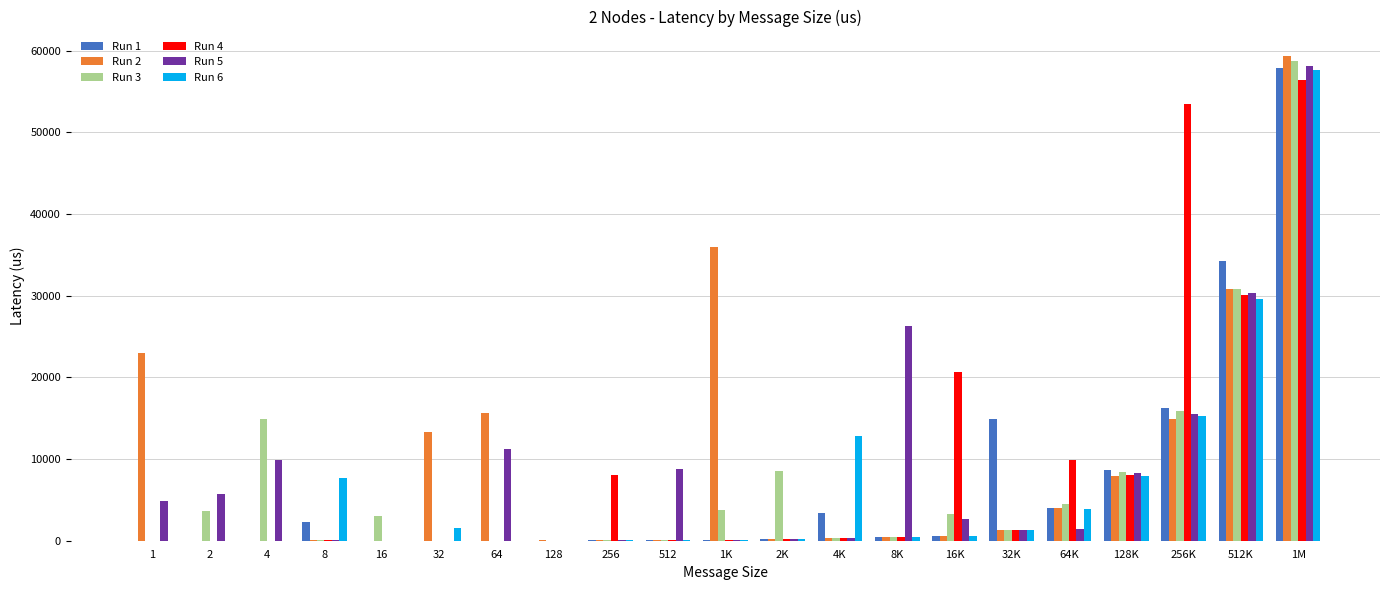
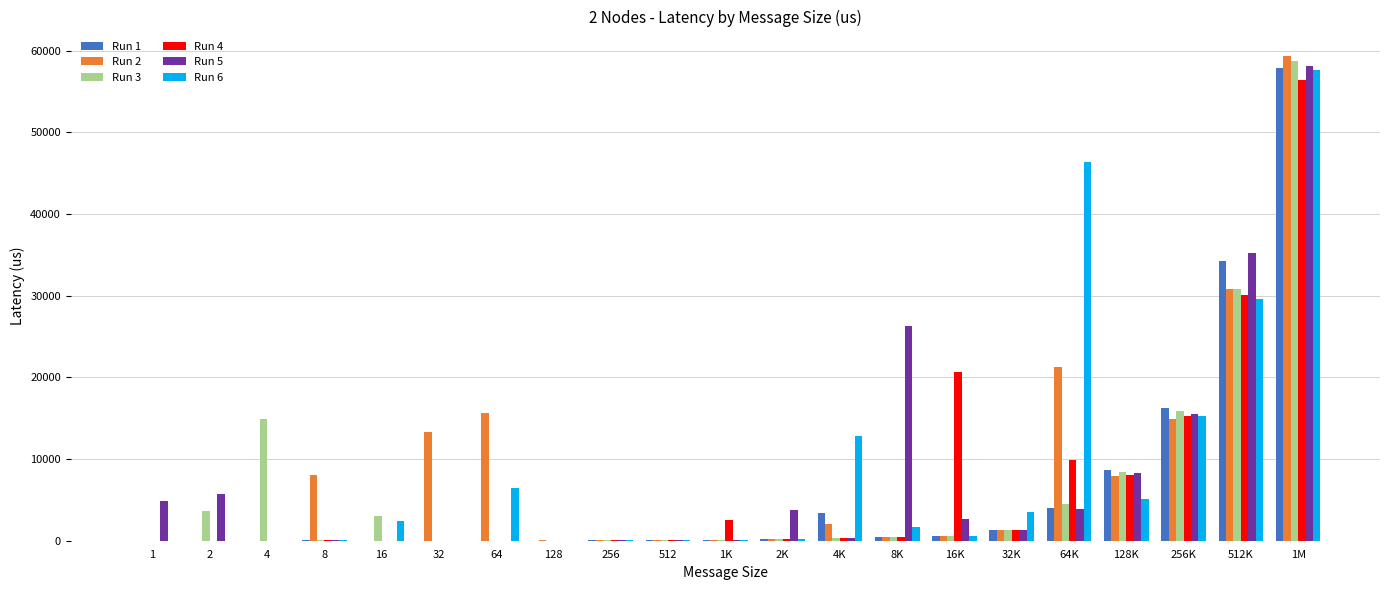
Run 2, 1: 23000 -> 0
Run 5, 4: 10000 -> 0
Run 1, 8: 2000 -> 0
Run 2, 8: 0 -> 8000
Run 6, 8: 8000 -> 0
Run 6, 16: 0 -> 2000
Run 6, 32: 2000 -> 0
Run 5, 64: 11000 -> 0
Run 6, 64: 0 -> 6000
Run 4, 256: 8000 -> 0
Run 5, 512: 9000 -> 0
Run 2, 1K: 36000 -> 0
Run 3, 1K: 4000 -> 0
Run 4, 1K: 0 -> 3000
Run 3, 2K: 8000 -> 0
Run 5, 2K: 0 -> 4000
Run 2, 4K: 0 -> 2000
Run 6, 8K: 0 -> 2000
Run 3, 16K: 3000 -> 1000
Run 1, 32K: 15000 -> 1000
Run 6, 32K: 1000 -> 4000
Run 2, 64K: 4000 -> 21000
Run 5, 64K: 1000 -> 4000
Run 6, 64K: 4000 -> 46000
Run 6, 128K: 8000 -> 5000
Run 4, 256K: 54000 -> 15000
Run 5, 512K: 30000 -> 35000
